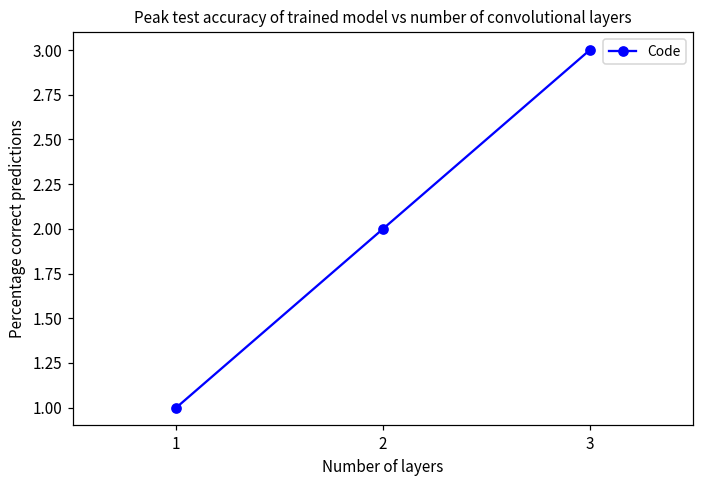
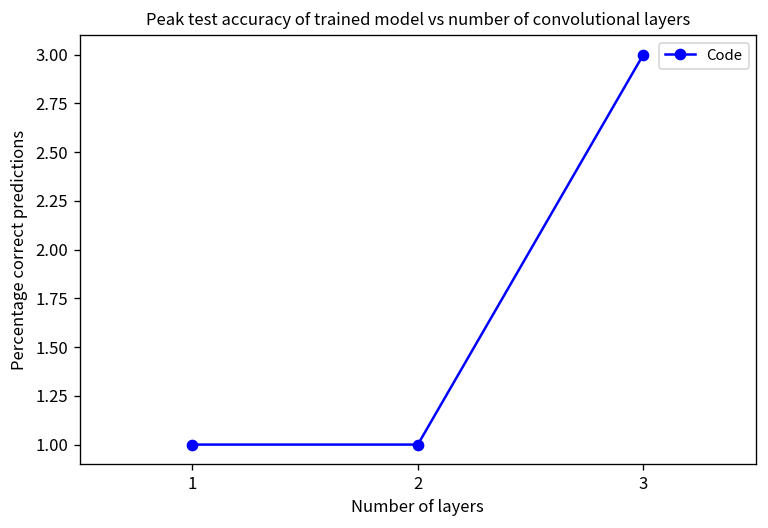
2: 2 -> 1
